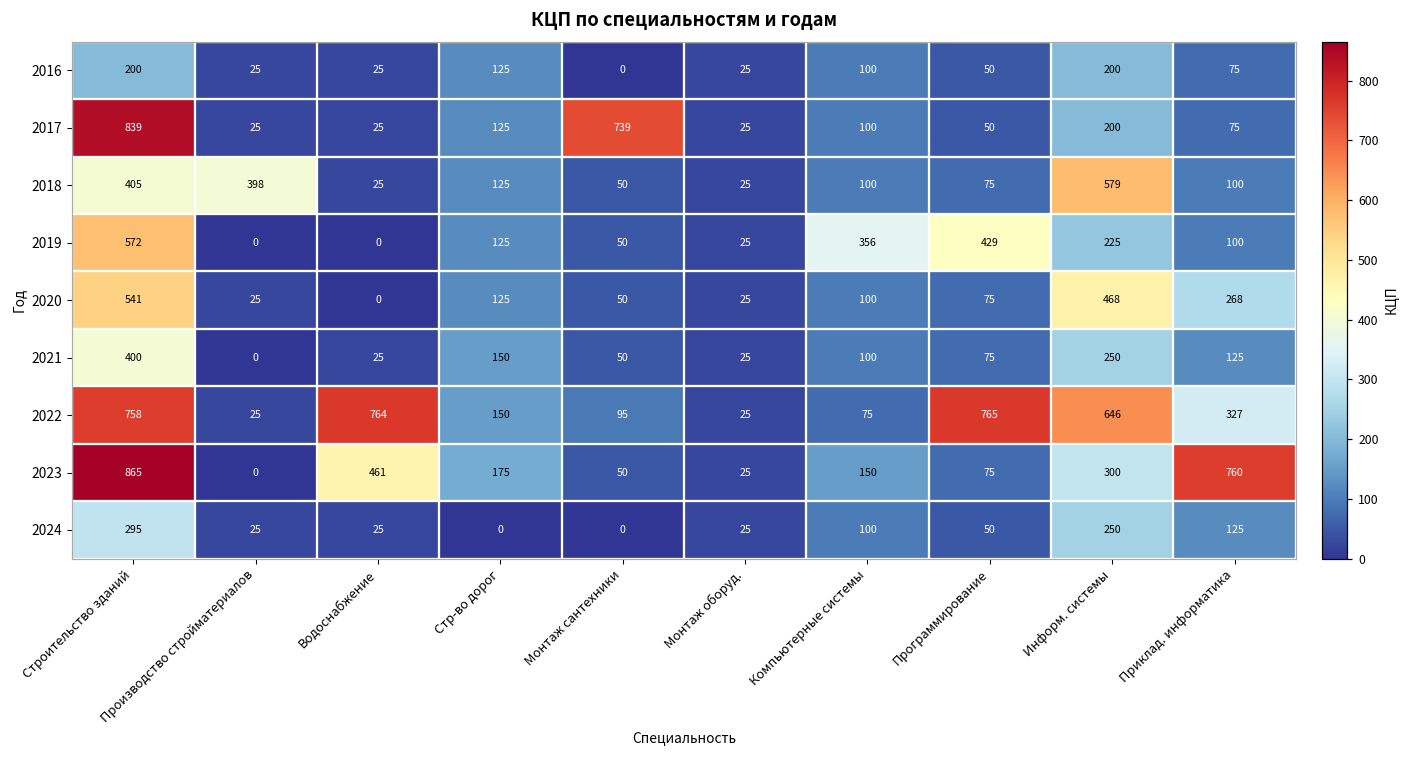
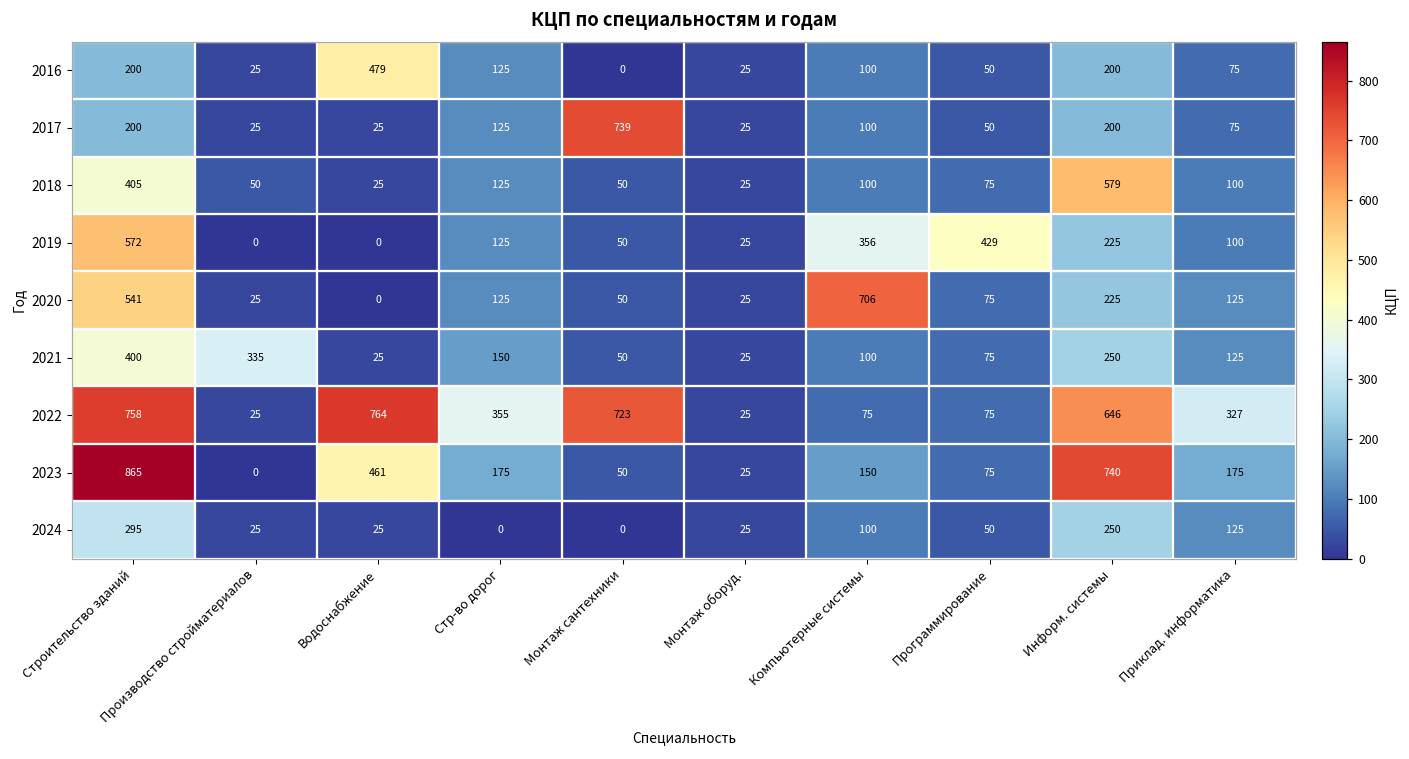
2016, Водоснабжение: 25 -> 479
2017, Строительство зданий: 839 -> 200
2018, Производство стройматериалов: 398 -> 50
2020, Компьютерные системы: 100 -> 706
2020, Информ. системы: 468 -> 225
2020, Приклад. информатика: 268 -> 125
2021, Производство стройматериалов: 0 -> 335
2022, Стр-во дорог: 150 -> 355
2022, Монтаж сантехники: 95 -> 723
2022, Программирование: 765 -> 75
2023, Информ. системы: 300 -> 740
2023, Приклад. информатика: 760 -> 175
